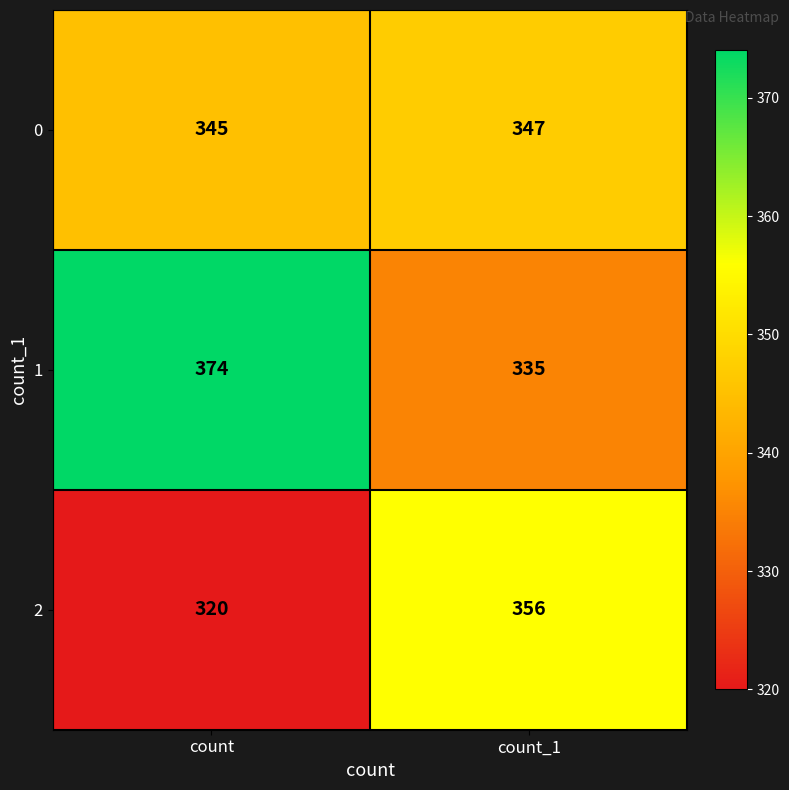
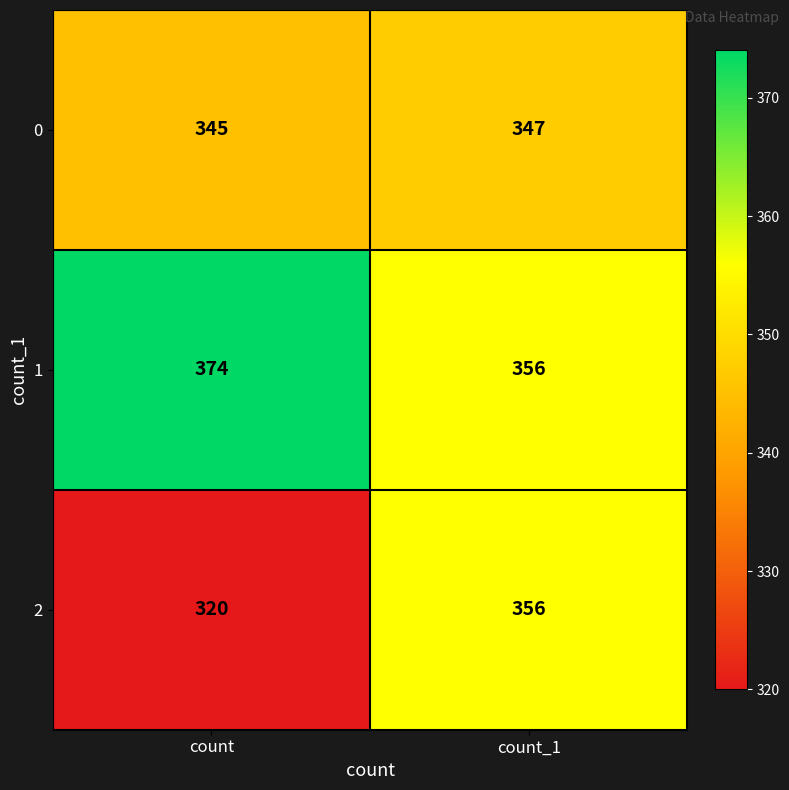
1, count_1: 335 -> 356
